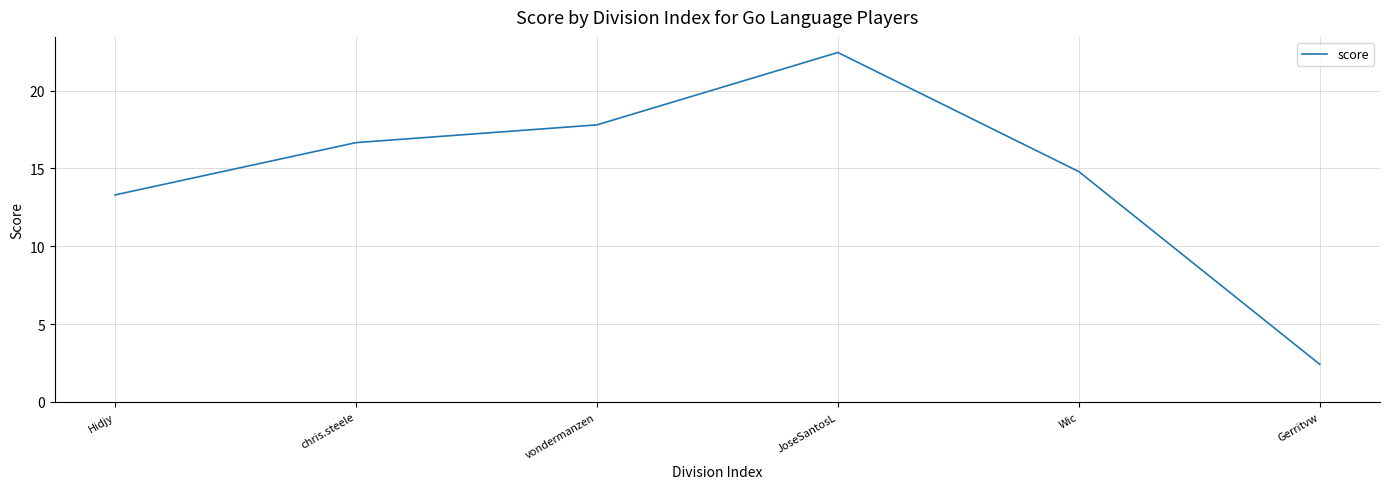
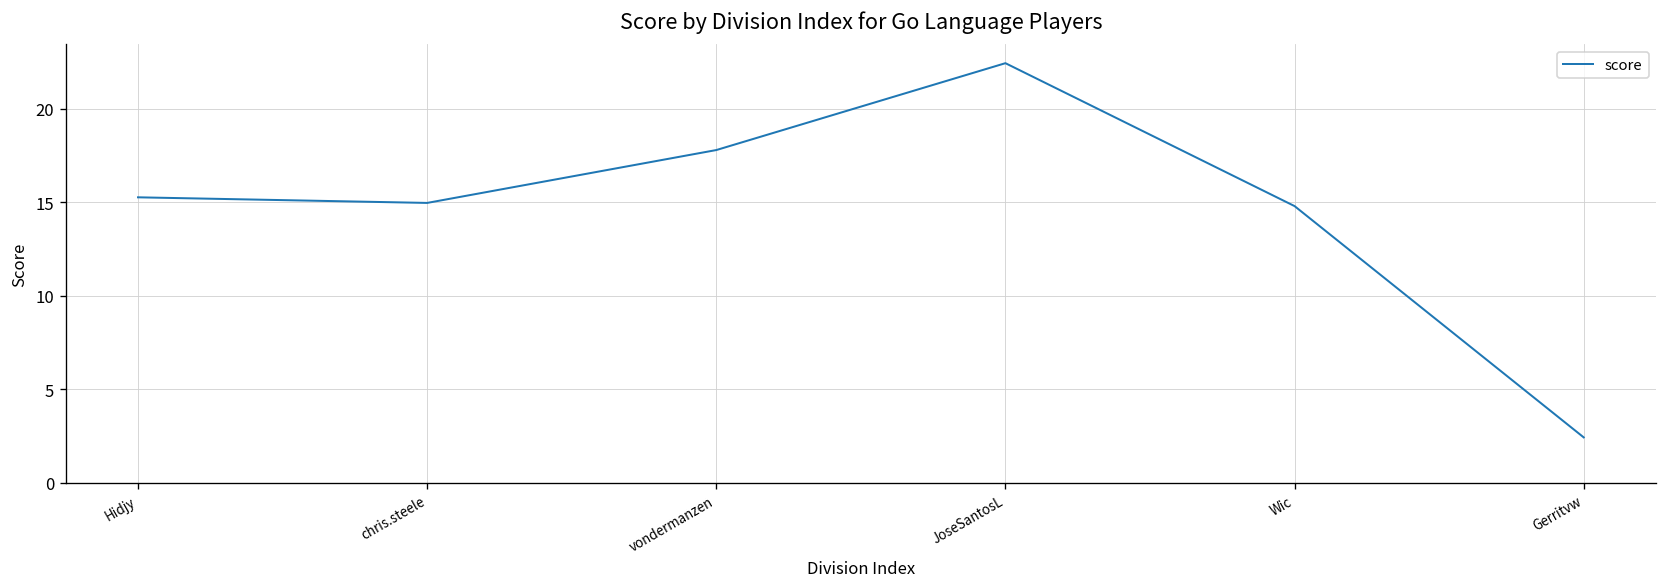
Hidjy: 13.3 -> 15.3
chris.steele: 16.7 -> 15.0
